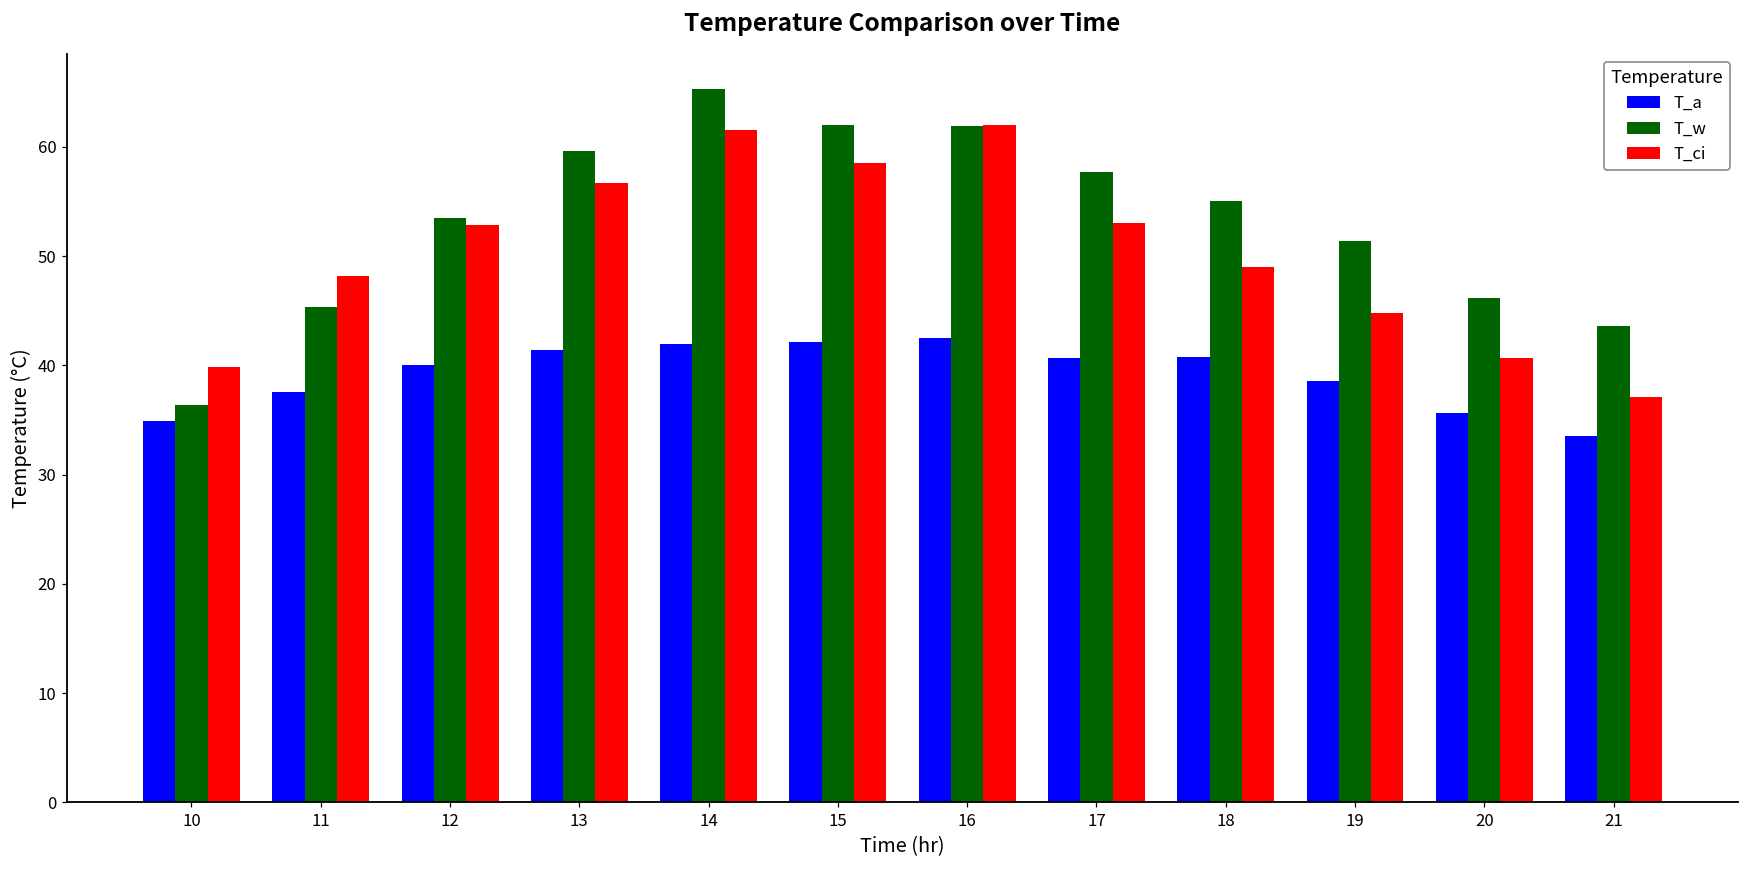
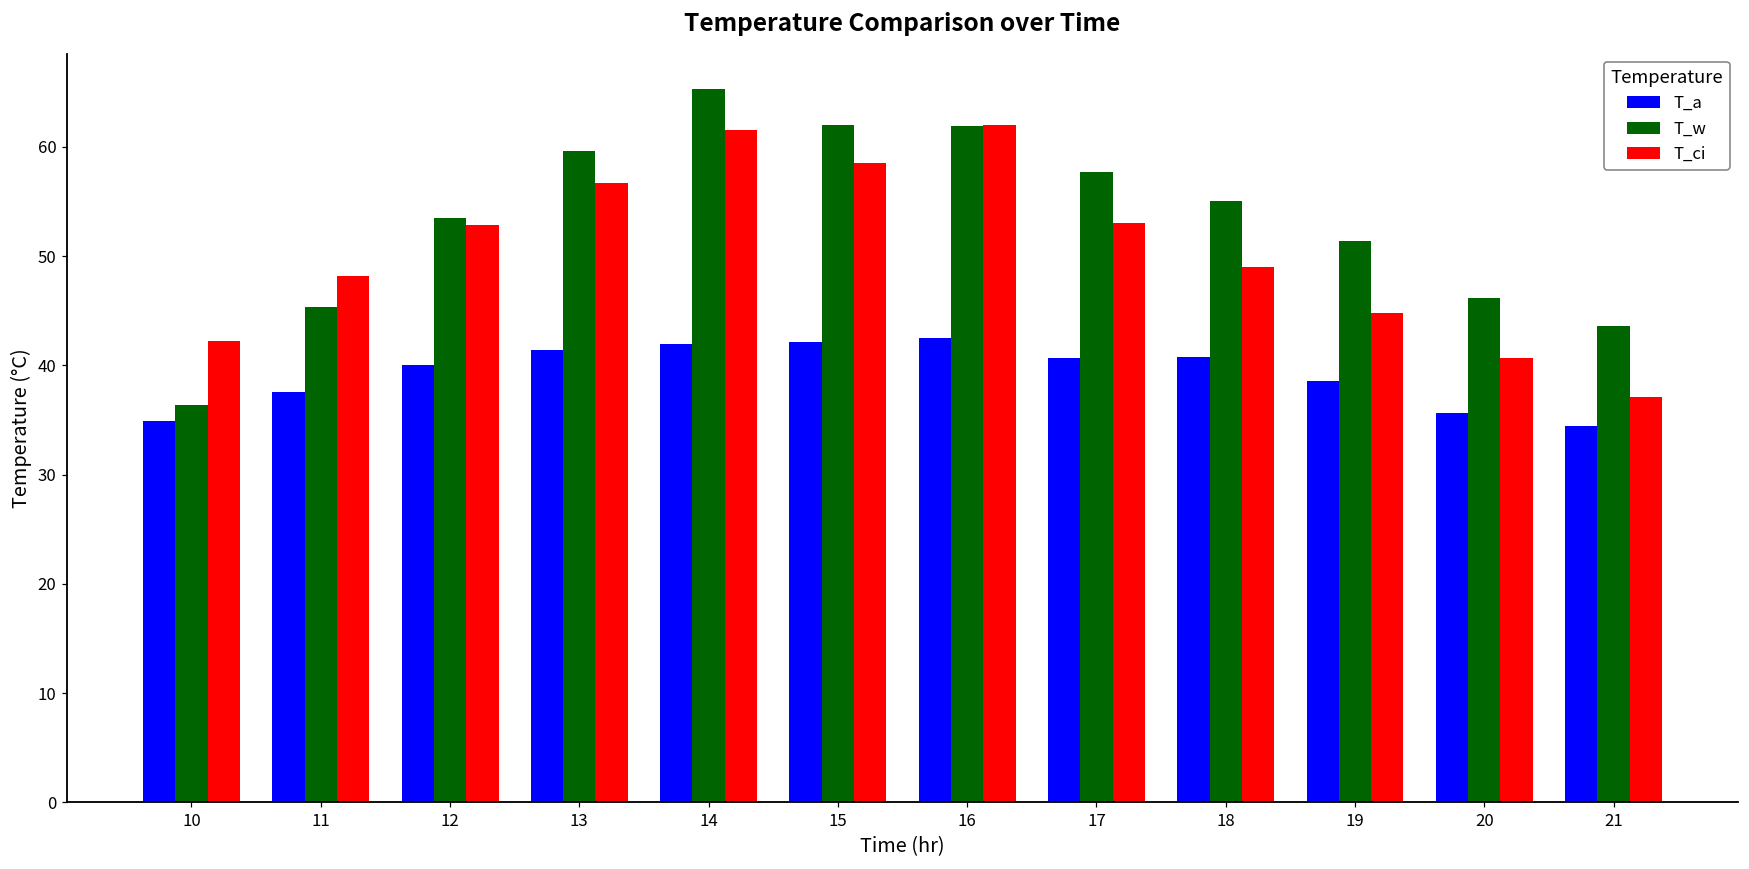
T_ci, 10: 40 -> 42
T_a, 21: 33.6 -> 34.4
